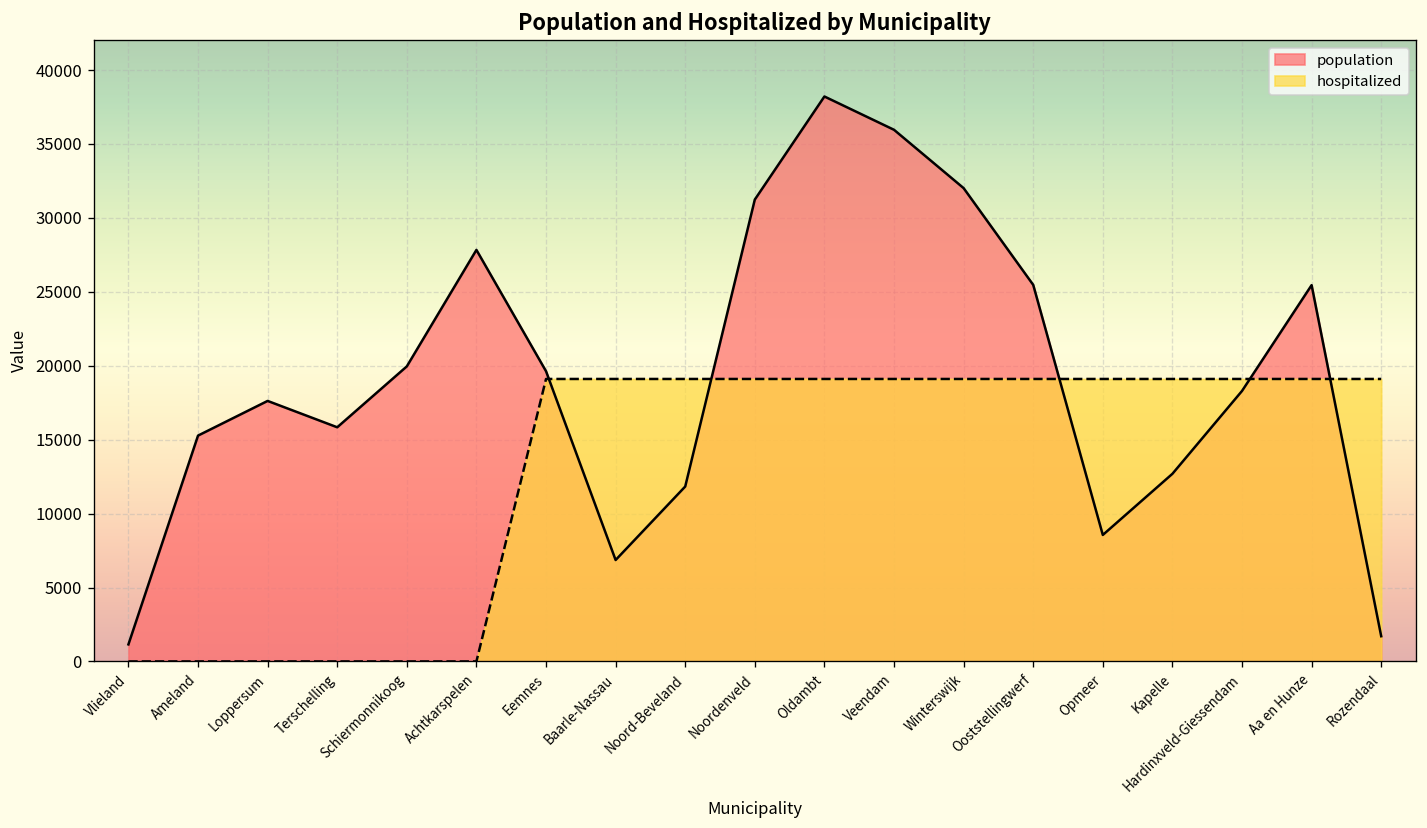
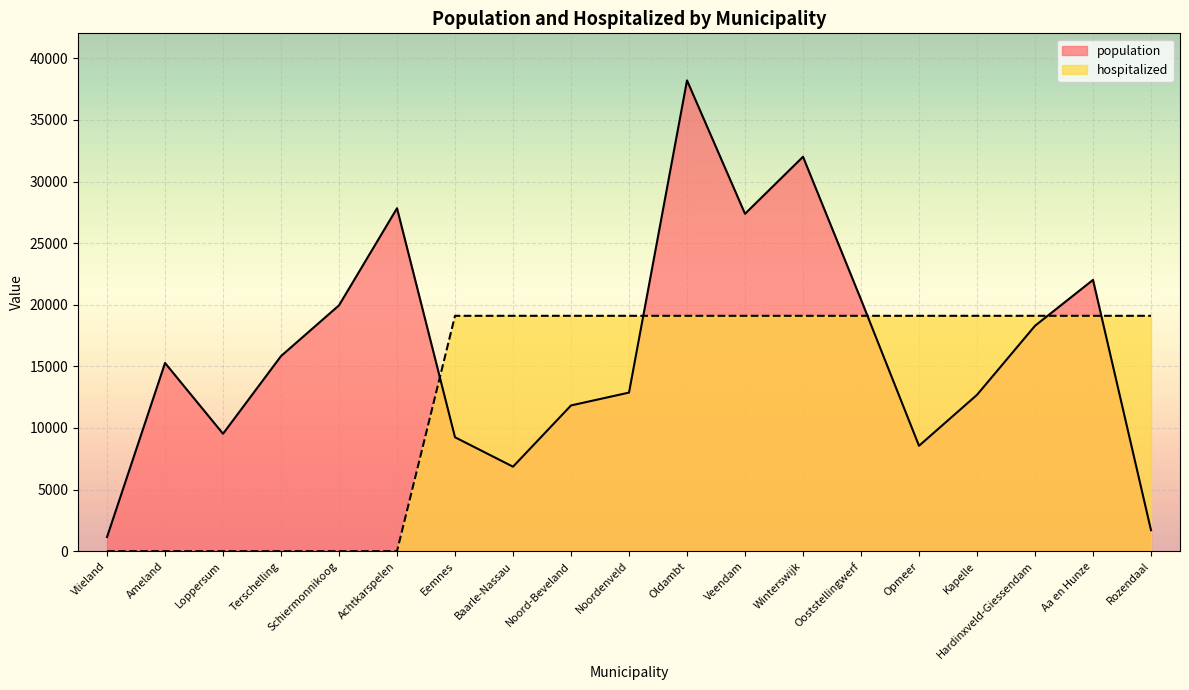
population, Loppersum: 17600 -> 9500
population, Eemnes: 19600 -> 9200
population, Noordenveld: 31200 -> 12900
population, Veendam: 36000 -> 27400
population, Ooststellingwerf: 25500 -> 20400
population, Aa en Hunze: 25500 -> 22000
